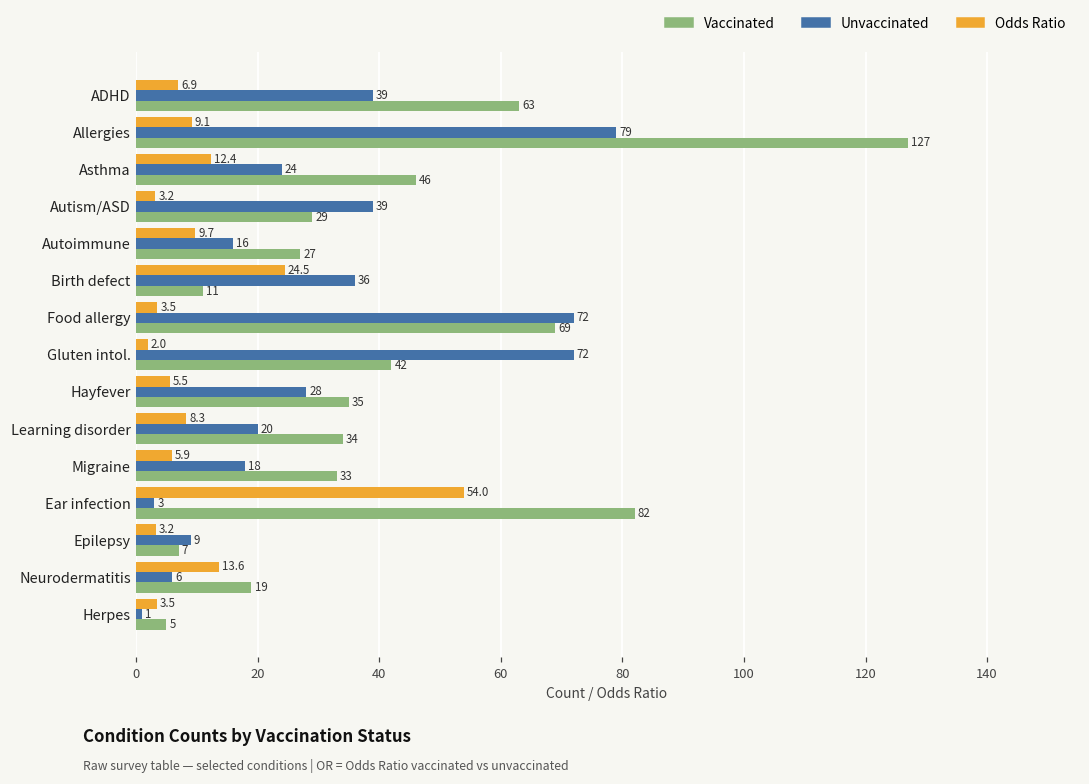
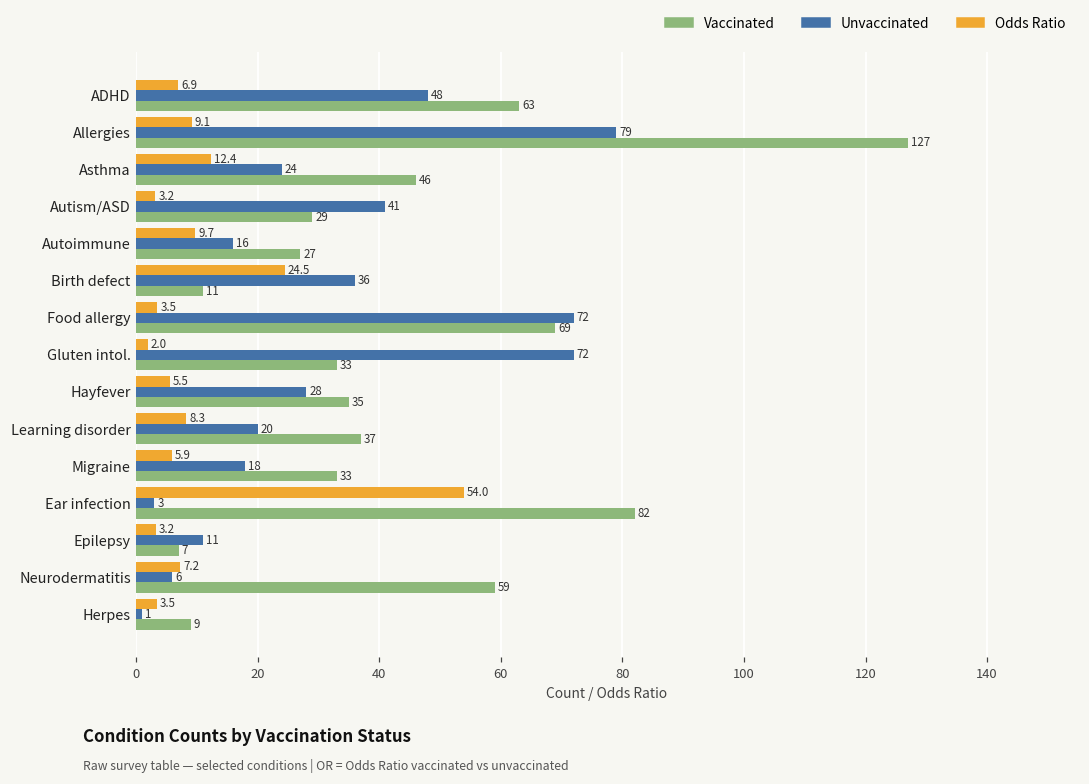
Unvaccinated, ADHD: 39 -> 48
Unvaccinated, Autism/ASD: 39 -> 41
Vaccinated, Gluten intol.: 42 -> 33
Vaccinated, Learning disorder: 34 -> 37
Unvaccinated, Epilepsy: 9 -> 11
Odds Ratio, Neurodermatitis: 13.6 -> 7.2
Vaccinated, Neurodermatitis: 19 -> 59
Vaccinated, Herpes: 5 -> 9
